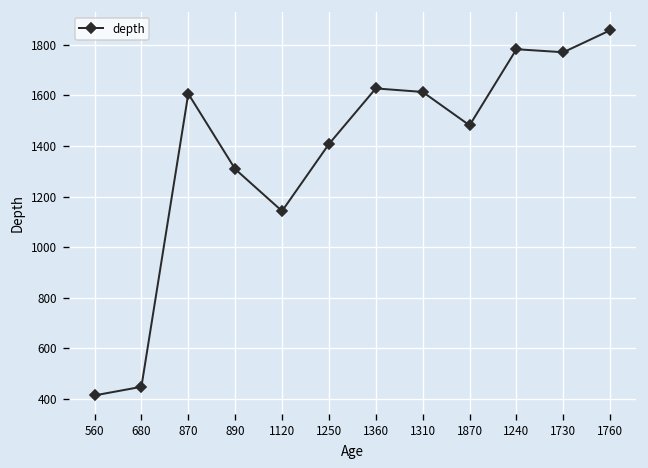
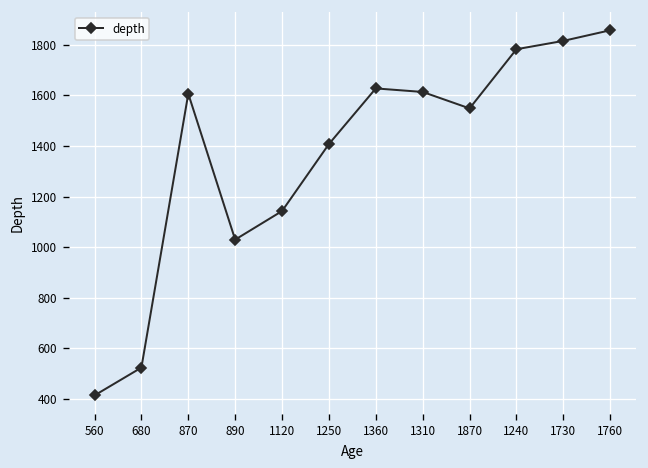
680: 450 -> 520
890: 1310 -> 1030
1870: 1480 -> 1550
1730: 1770 -> 1820
